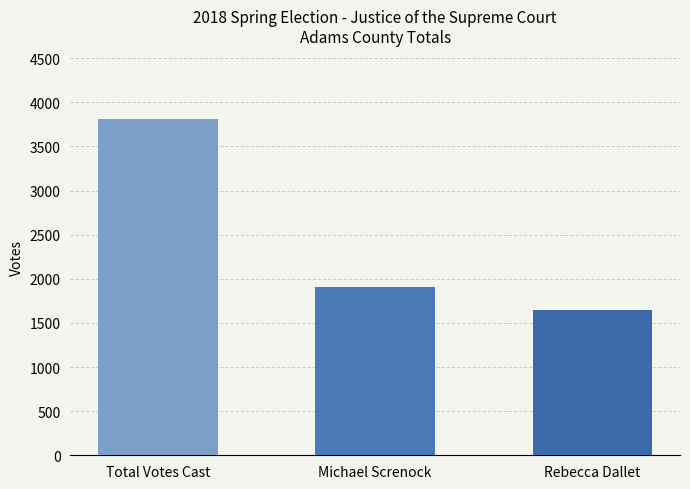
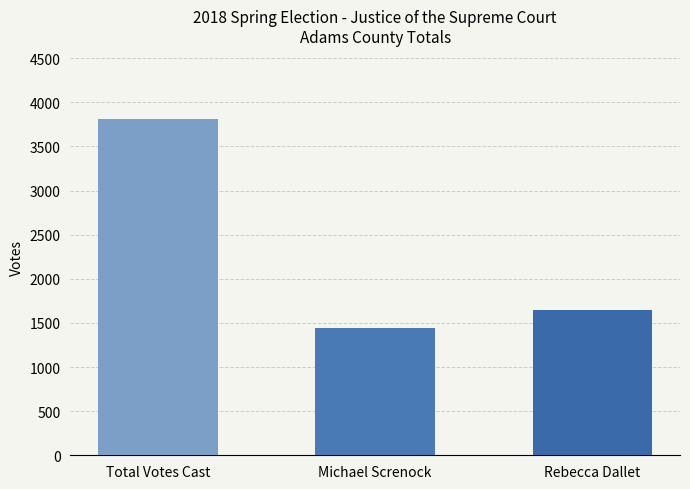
Michael Screnock: 1900 -> 1400
